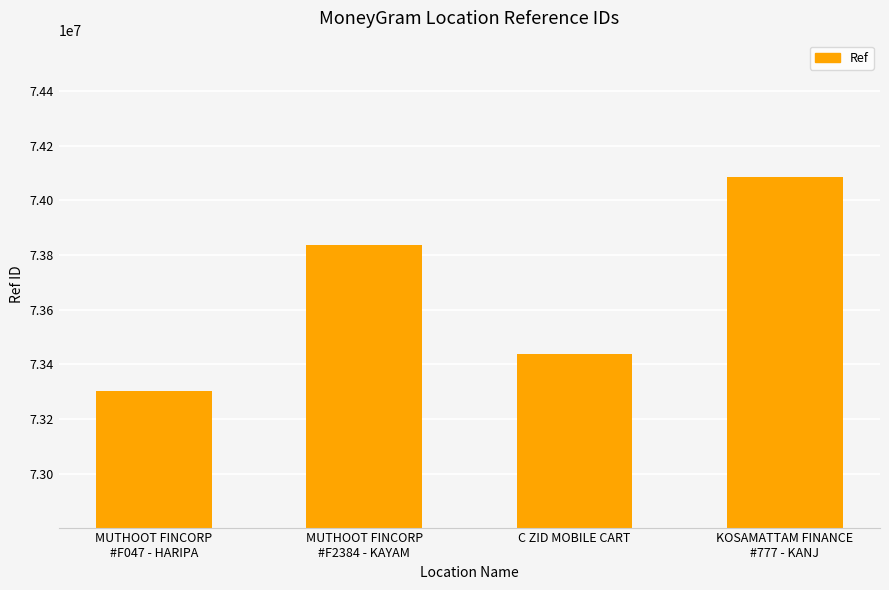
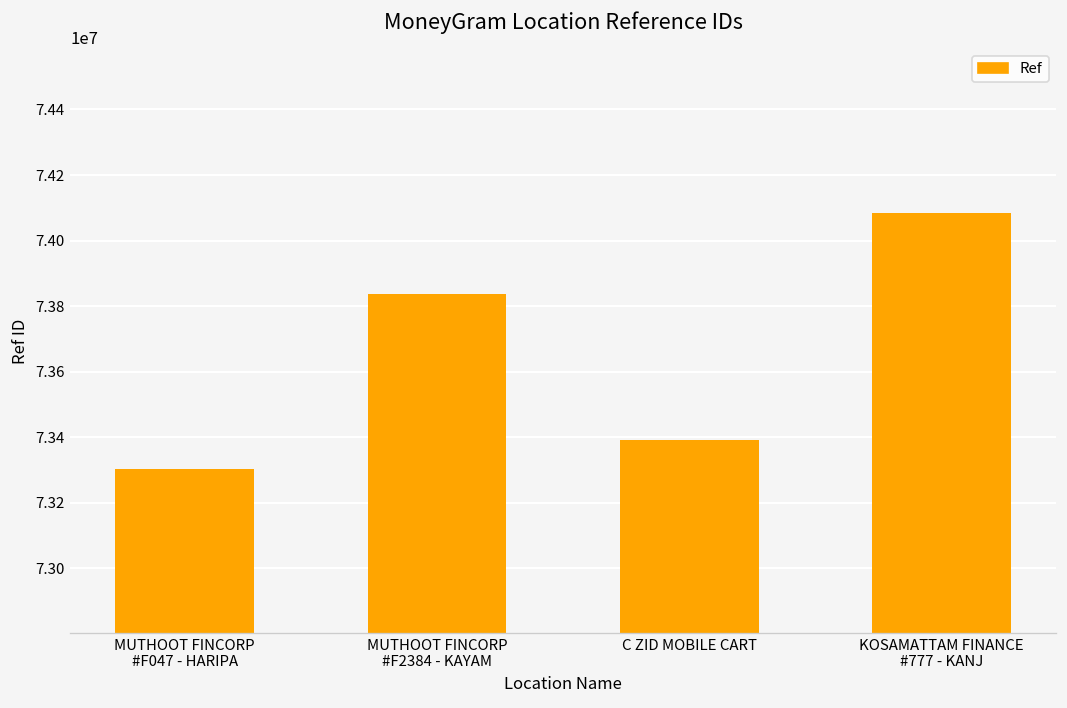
C ZID MOBILE CART: 73440000 -> 73390000
